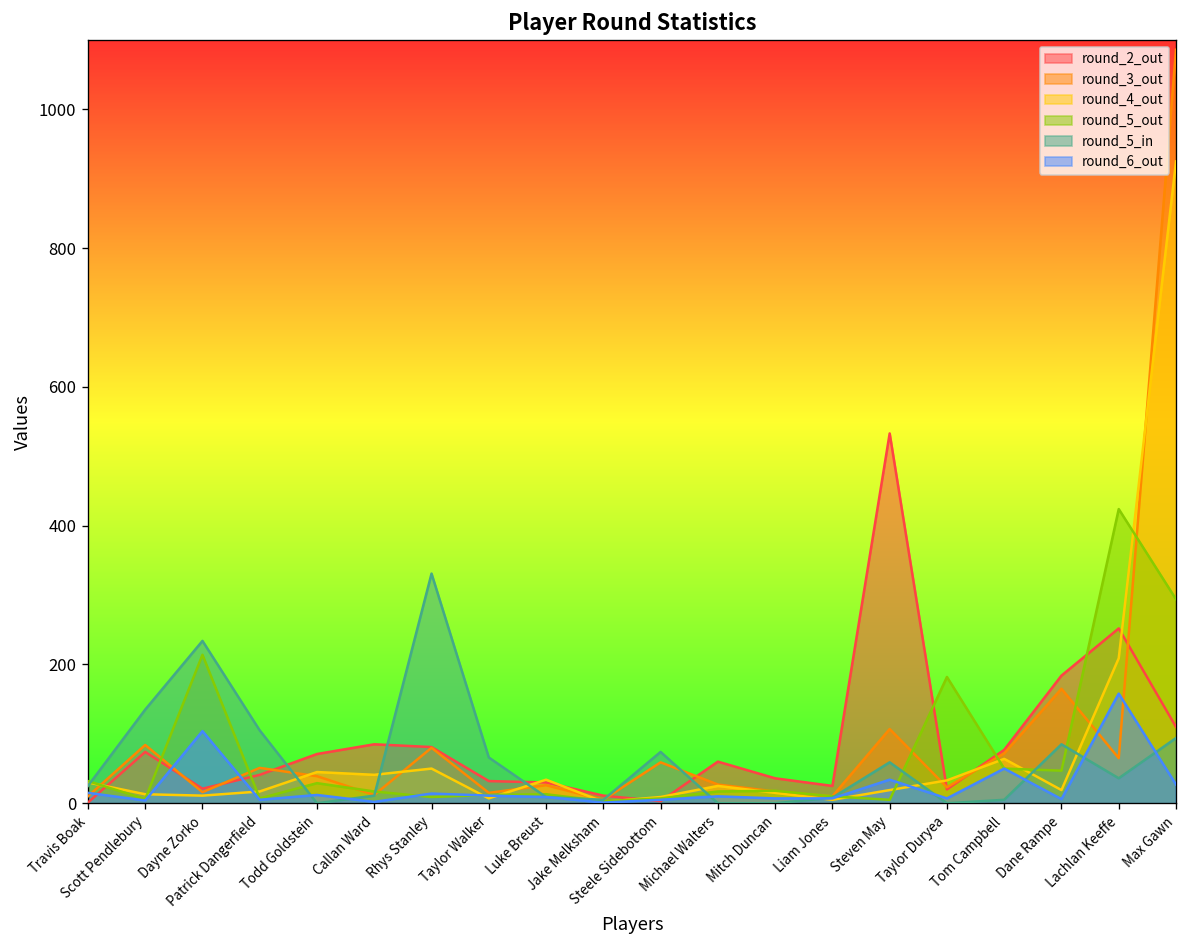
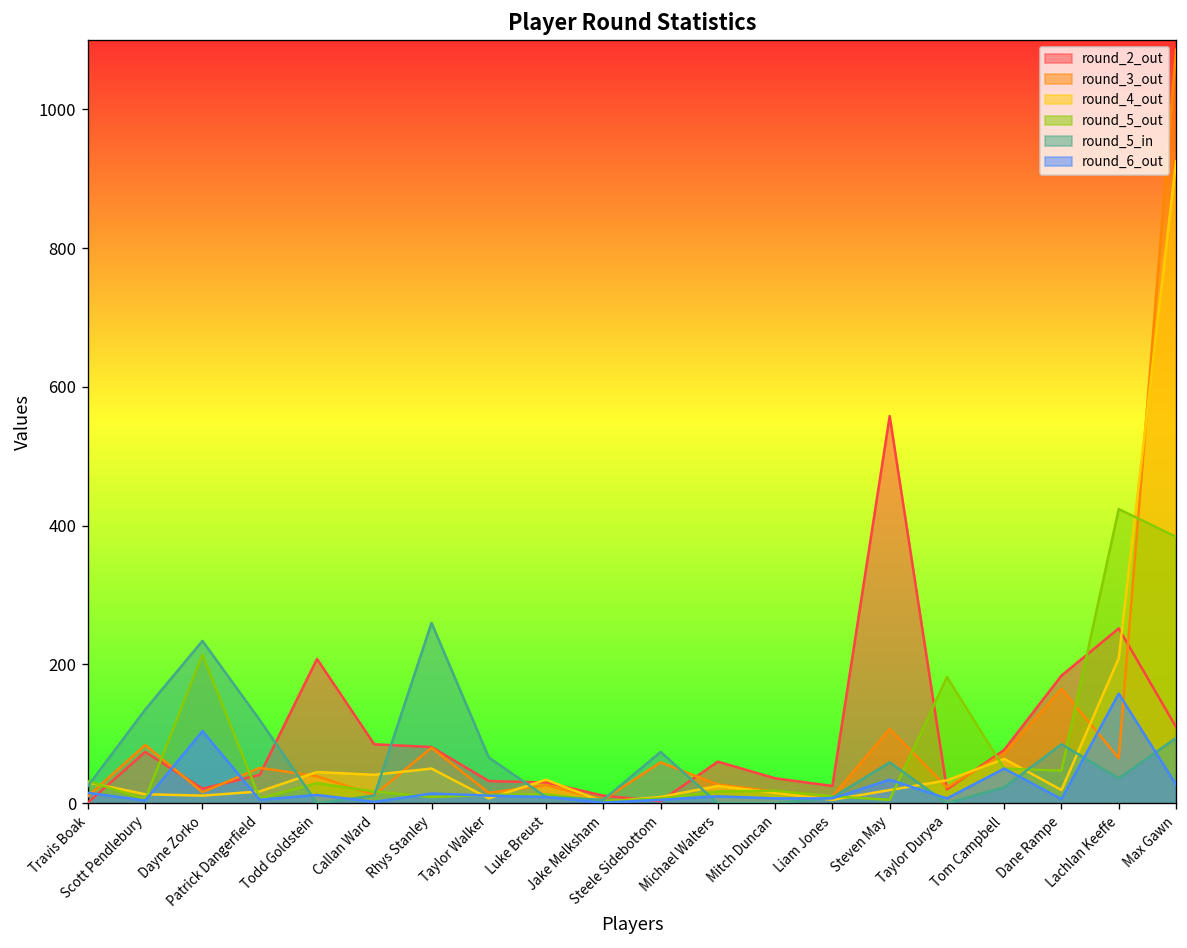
round_5_in, Patrick Dangerfield: 110 -> 120
round_2_out, Todd Goldstein: 70 -> 210
round_5_in, Rhys Stanley: 330 -> 260
round_2_out, Steven May: 530 -> 560
round_5_in, Tom Campbell: 10 -> 20
round_5_out, Max Gawn: 290 -> 380
